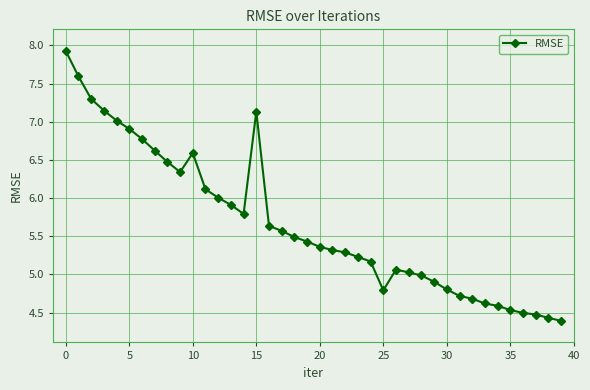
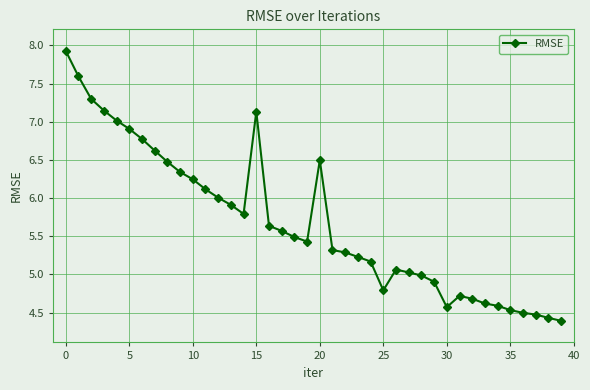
10: 6.6 -> 6.2
20: 5.4 -> 6.5
30: 4.8 -> 4.6
